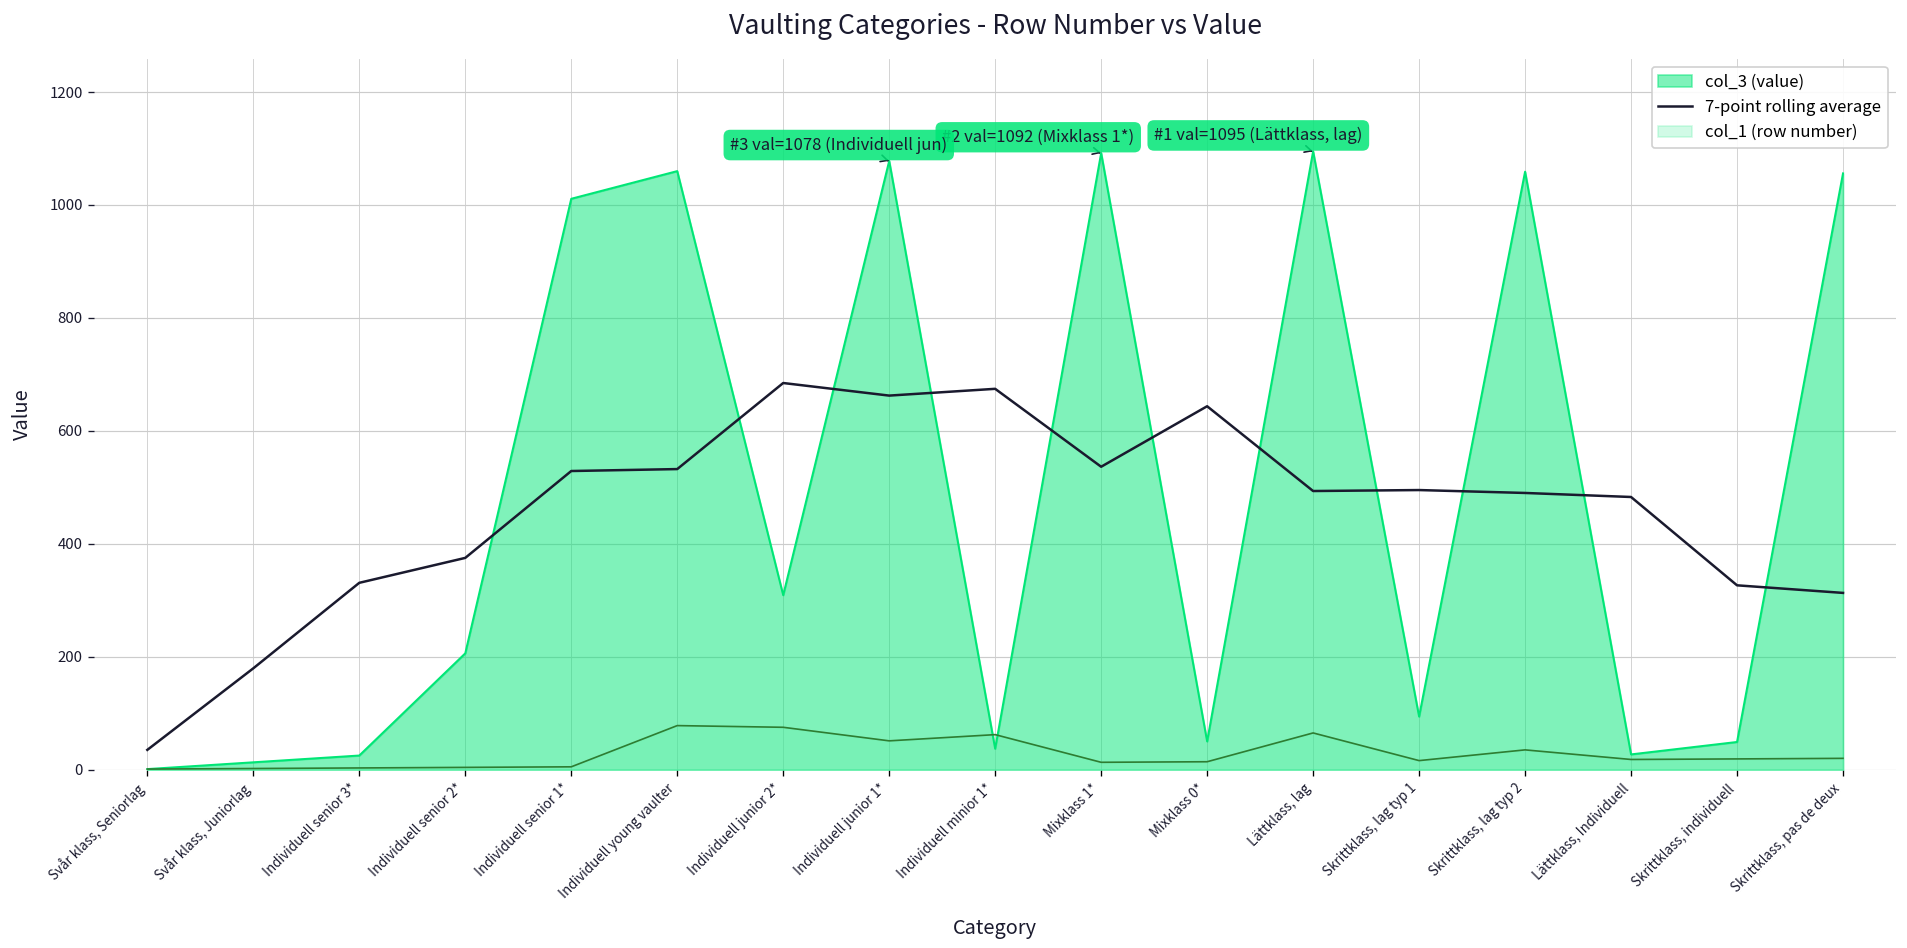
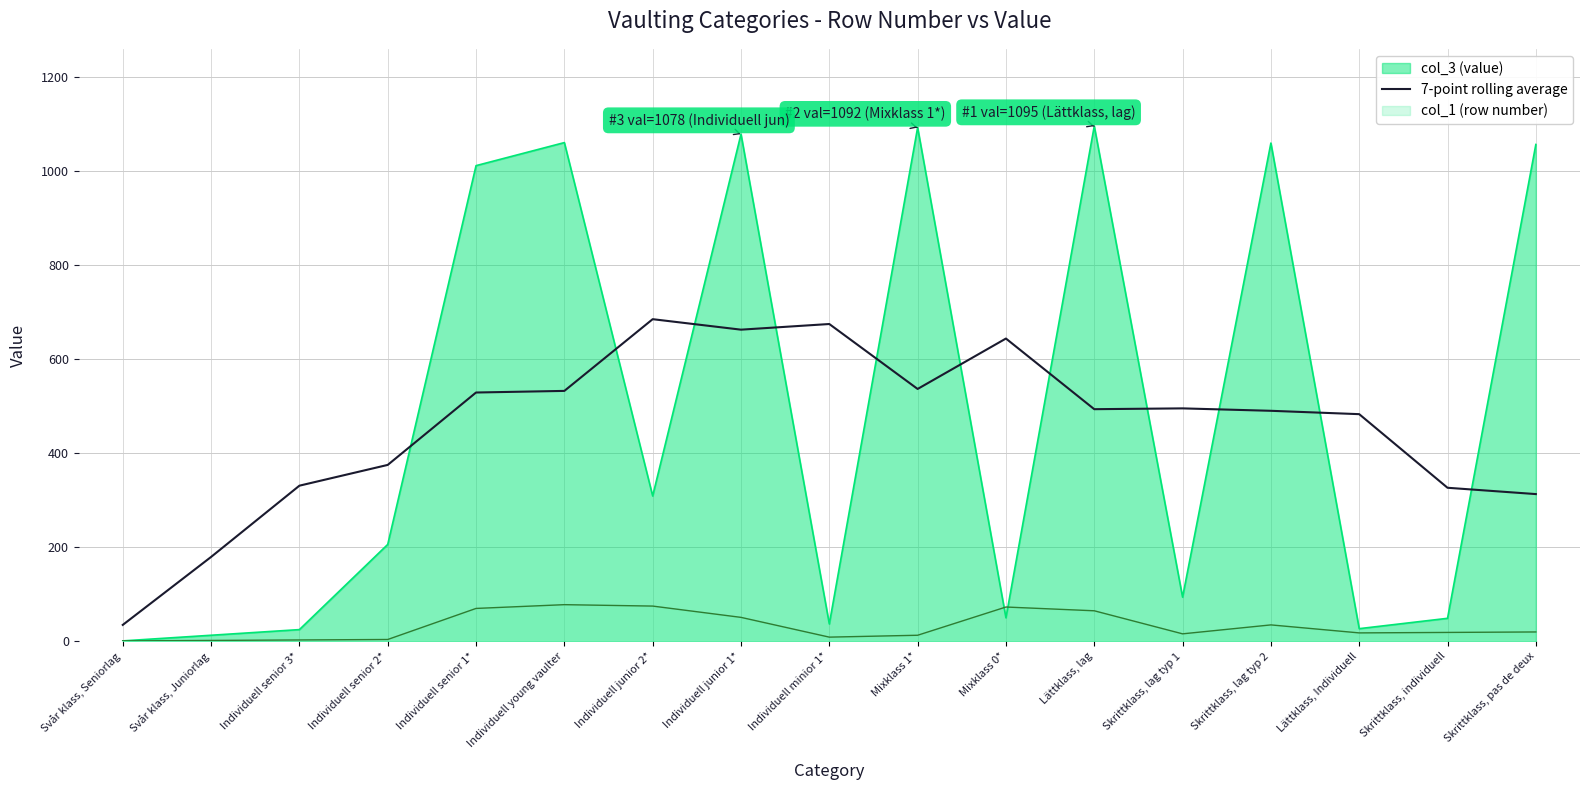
col_1 (row number), Individuell senior 1*: 10 -> 70
col_1 (row number), Individuell minior 1*: 60 -> 10
col_1 (row number), Mixklass 0*: 10 -> 70
